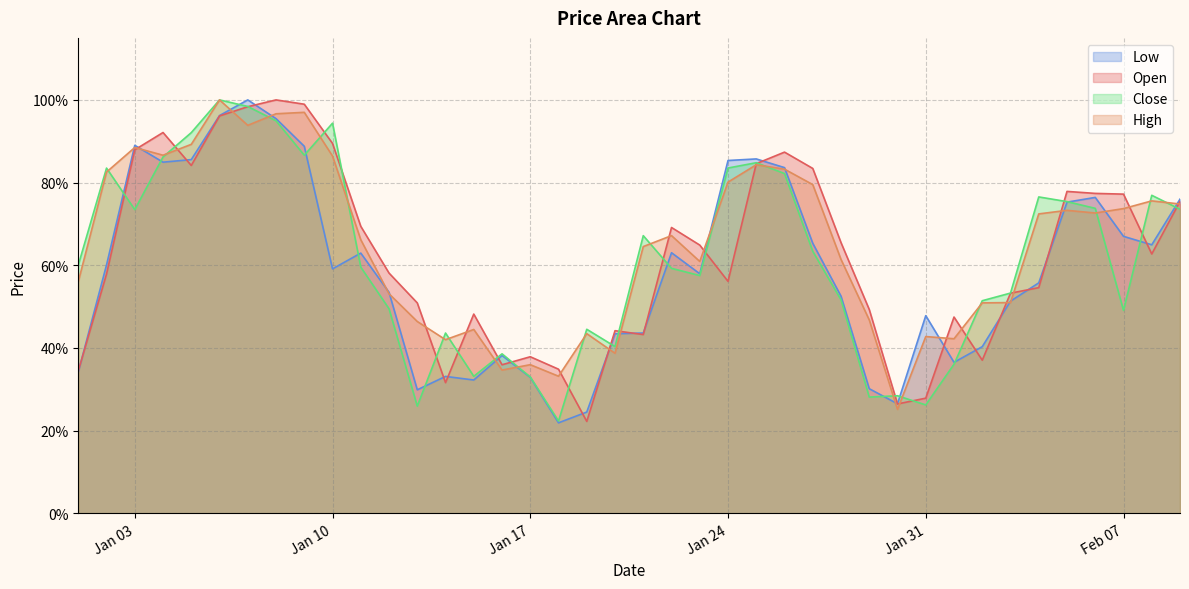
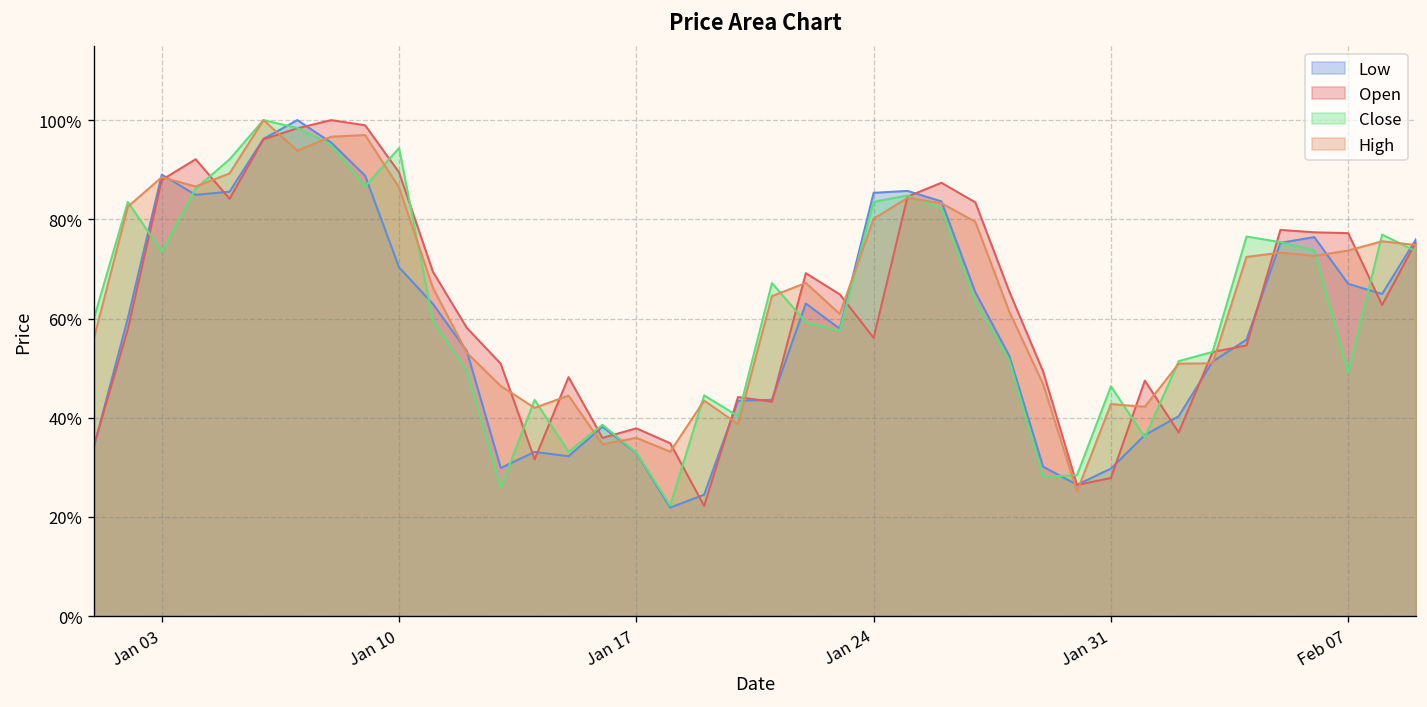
Low, Jan 10: 59% -> 70%
Low, Jan 31: 48% -> 30%
Close, Jan 31: 26% -> 46%
